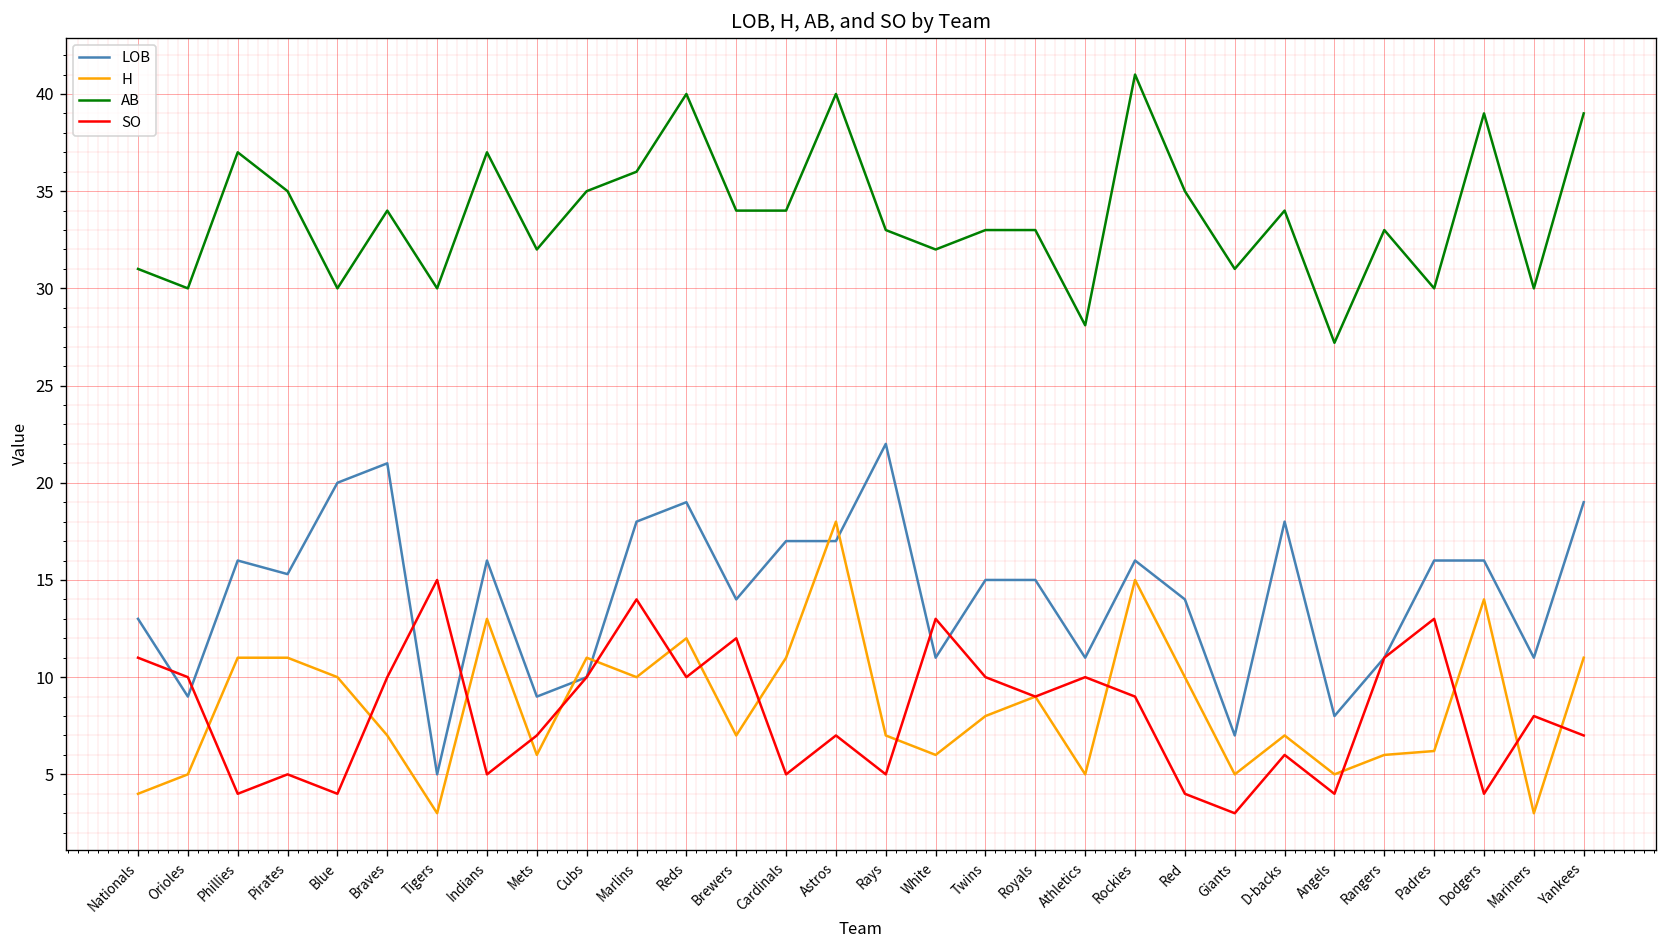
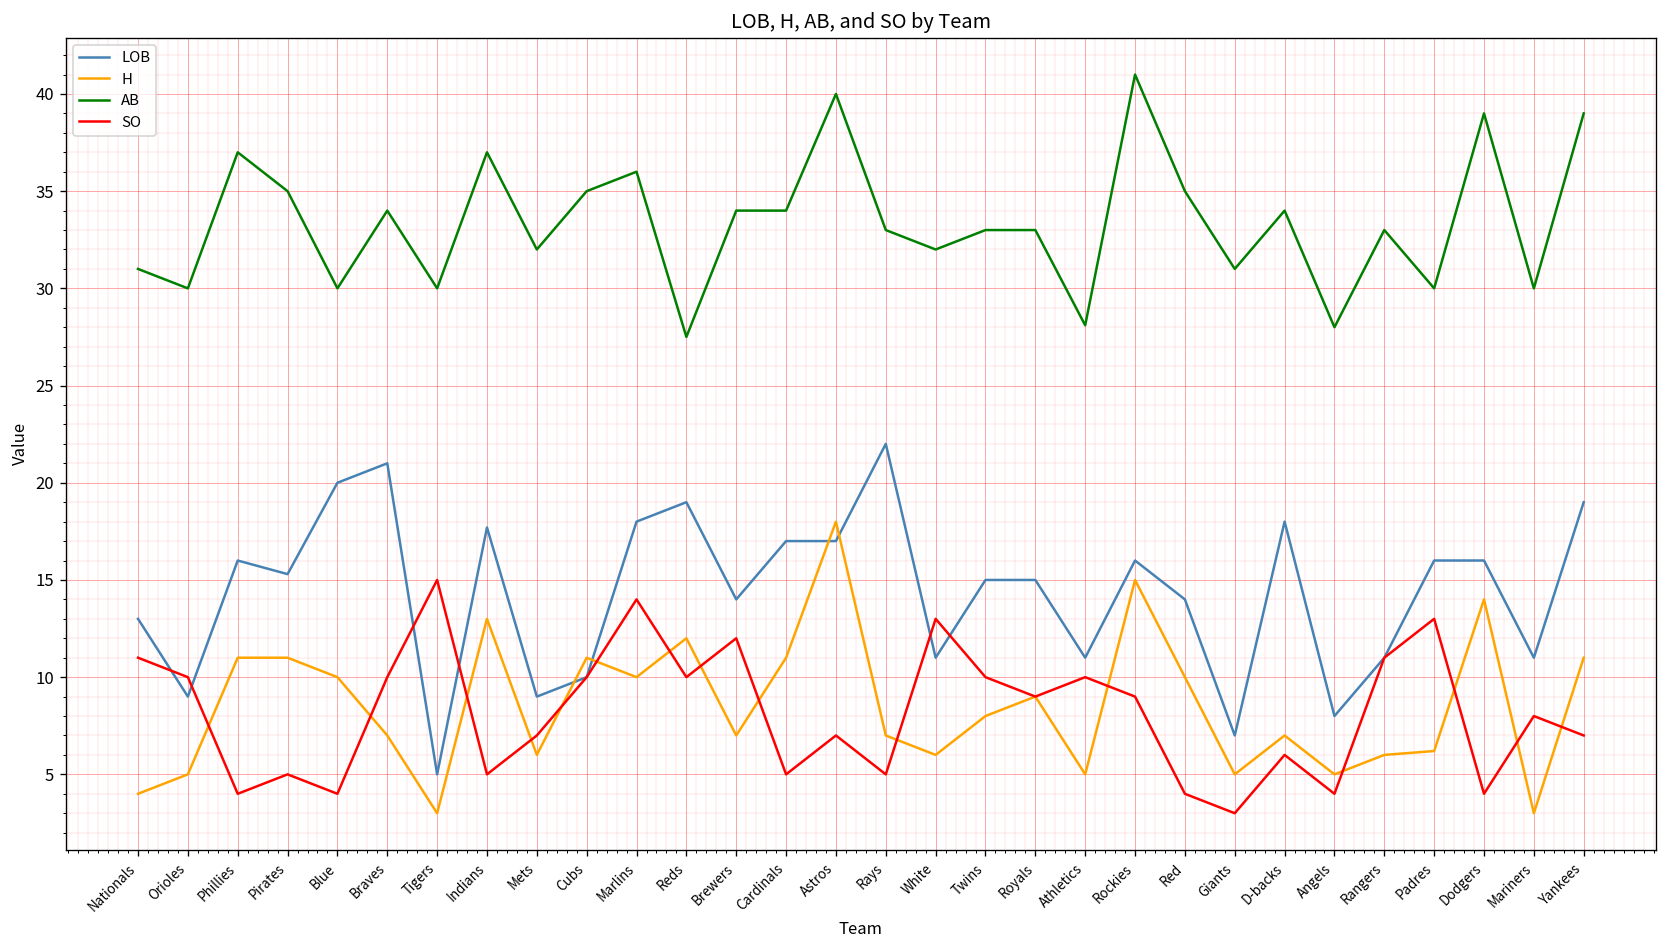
LOB, Indians: 16.0 -> 17.7
AB, Reds: 40.0 -> 27.5
AB, Angels: 27.2 -> 28.0
